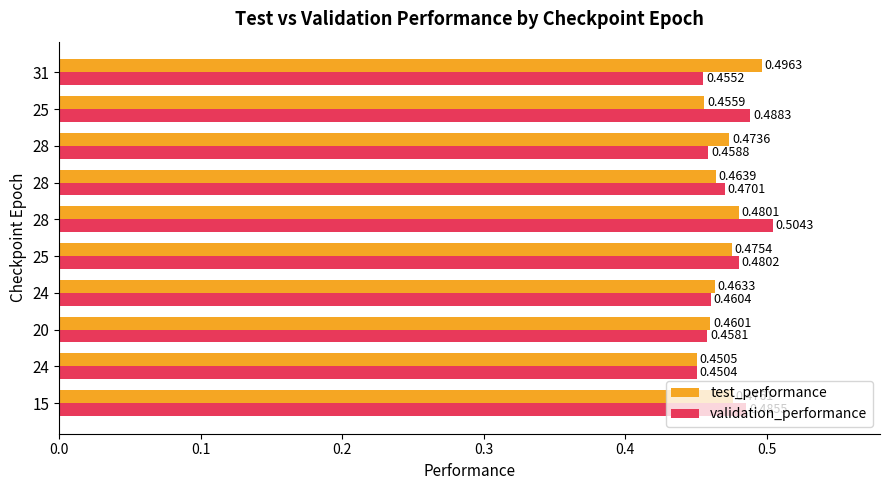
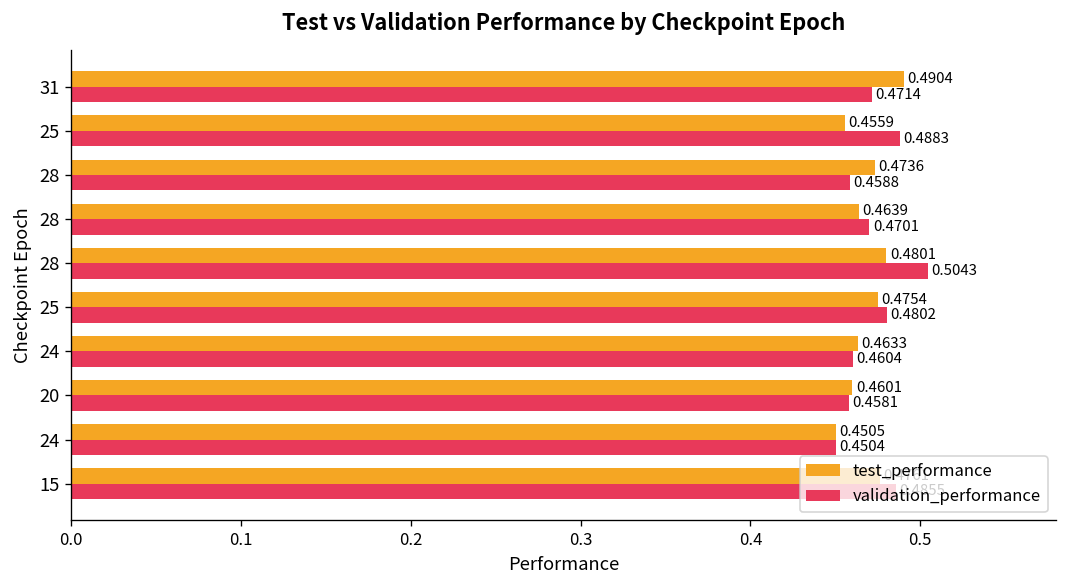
test_performance, 31: 0.4963 -> 0.4904
validation_performance, 31: 0.4552 -> 0.4714
